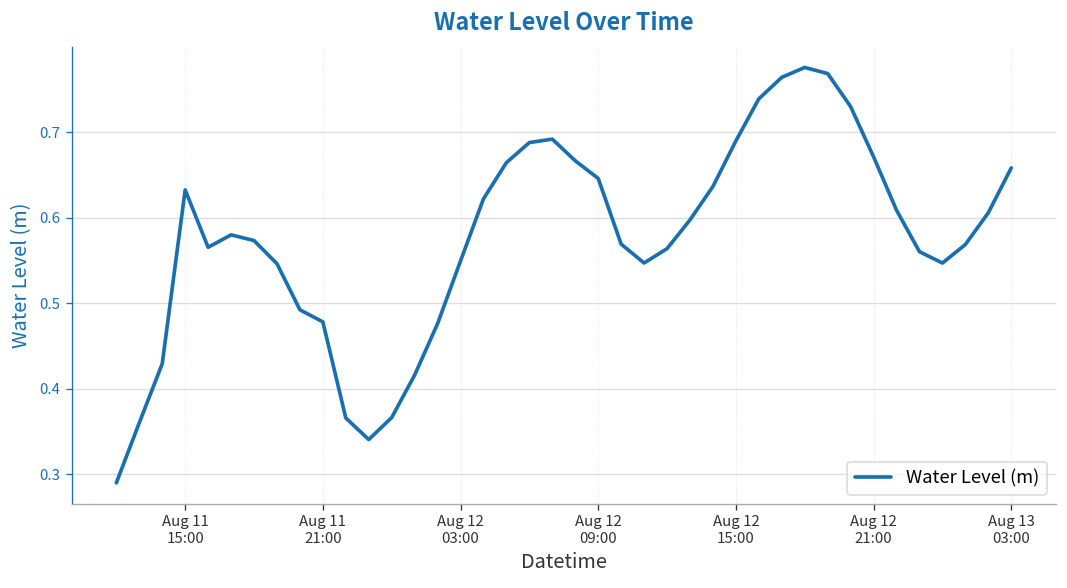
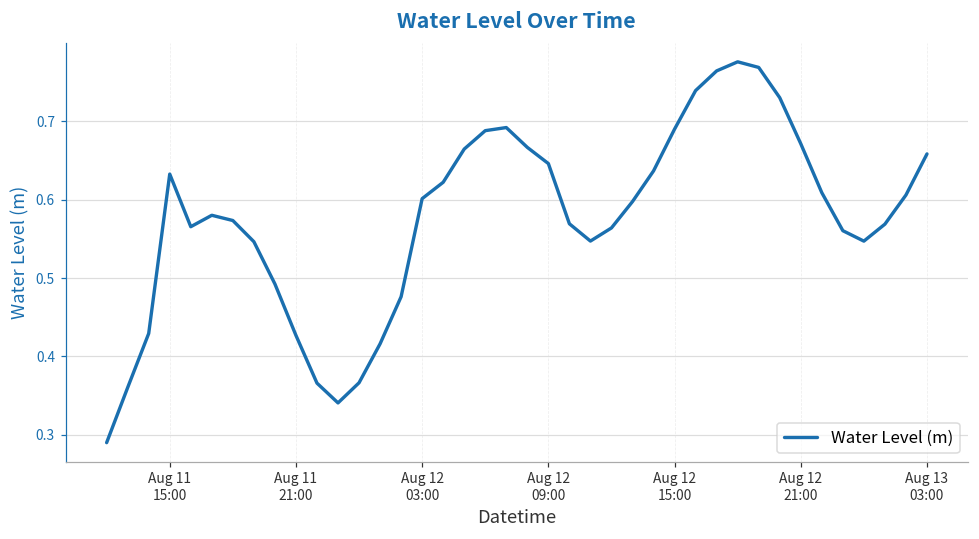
Aug 11 21:00: 0.48 -> 0.43
Aug 12 03:00: 0.55 -> 0.60
